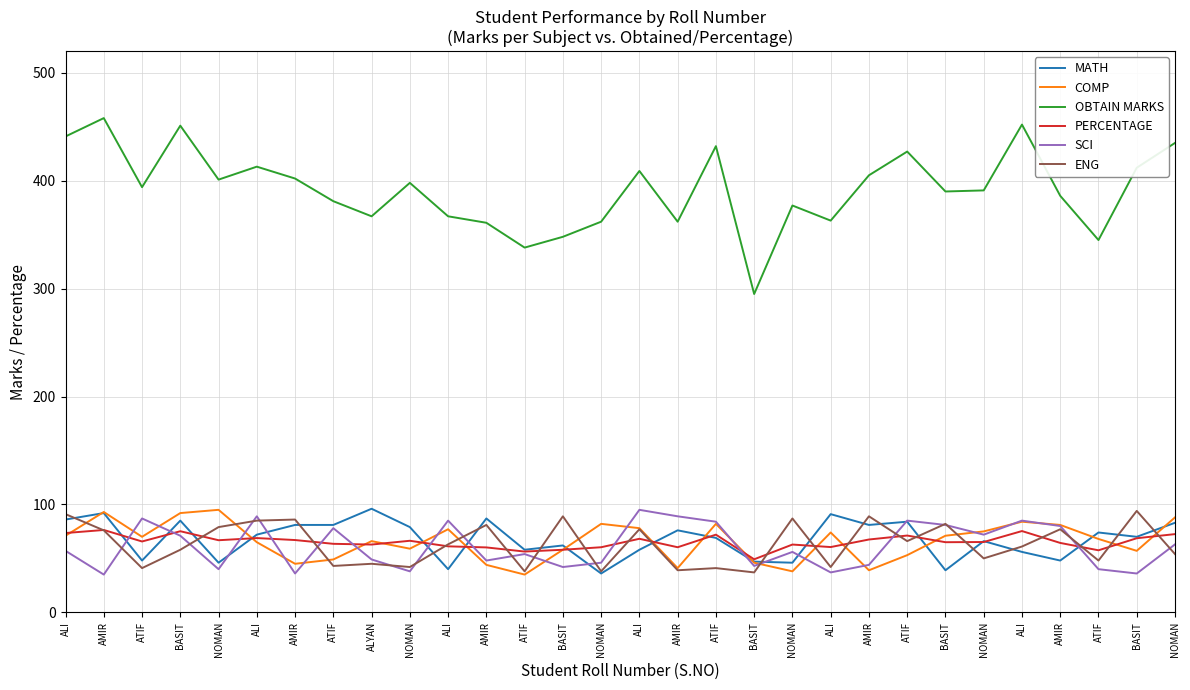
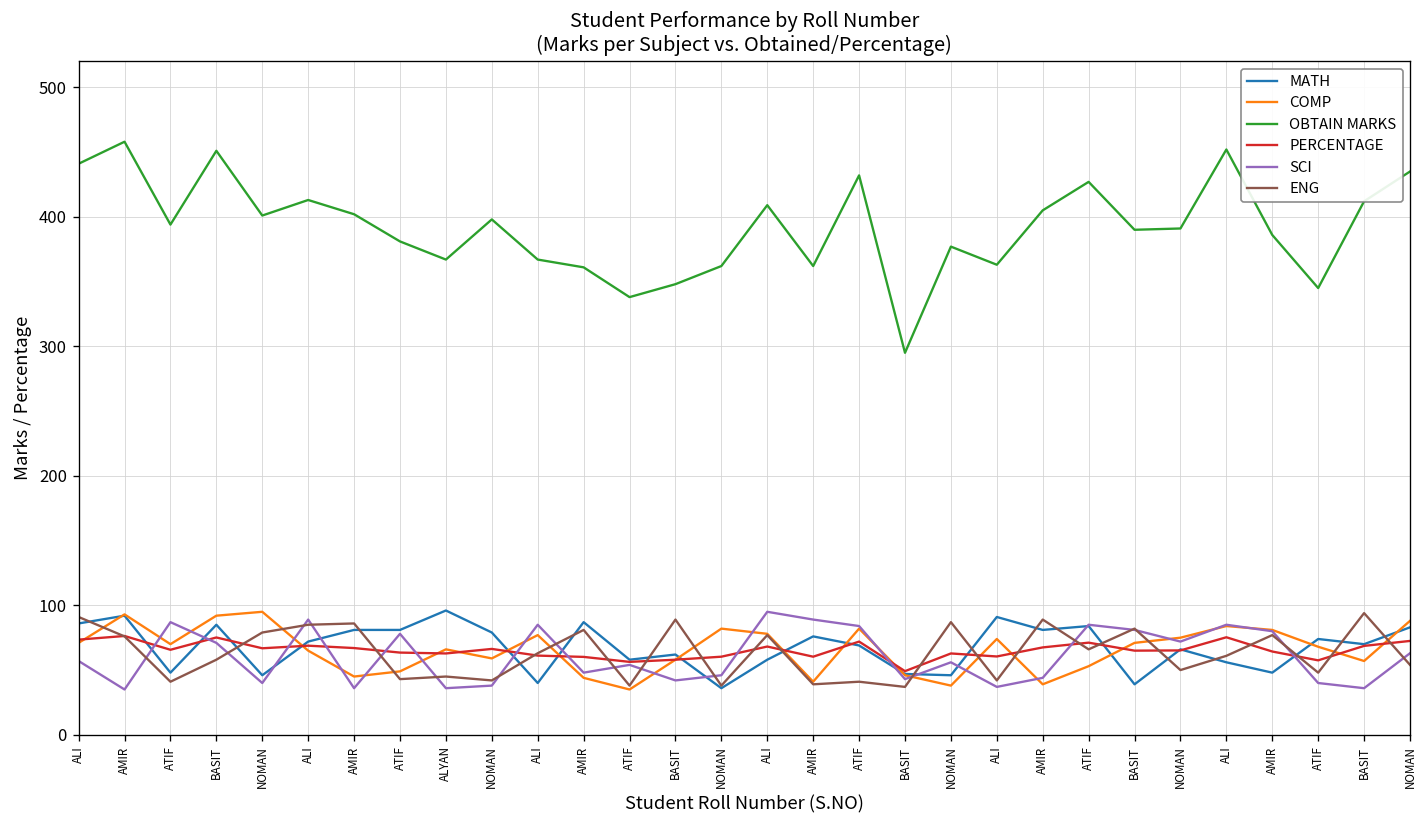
SCI, ALYAN: 49 -> 36
